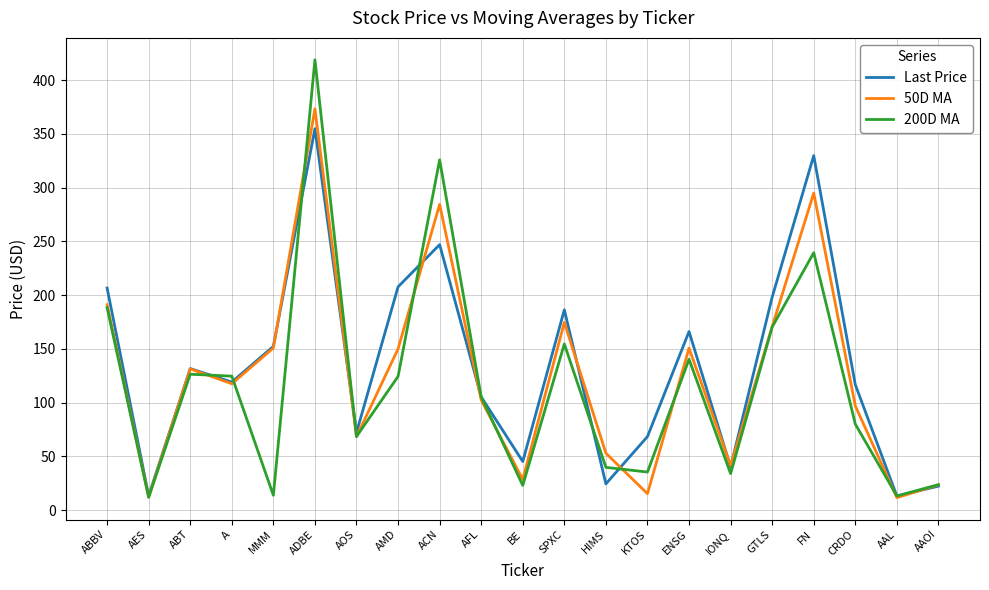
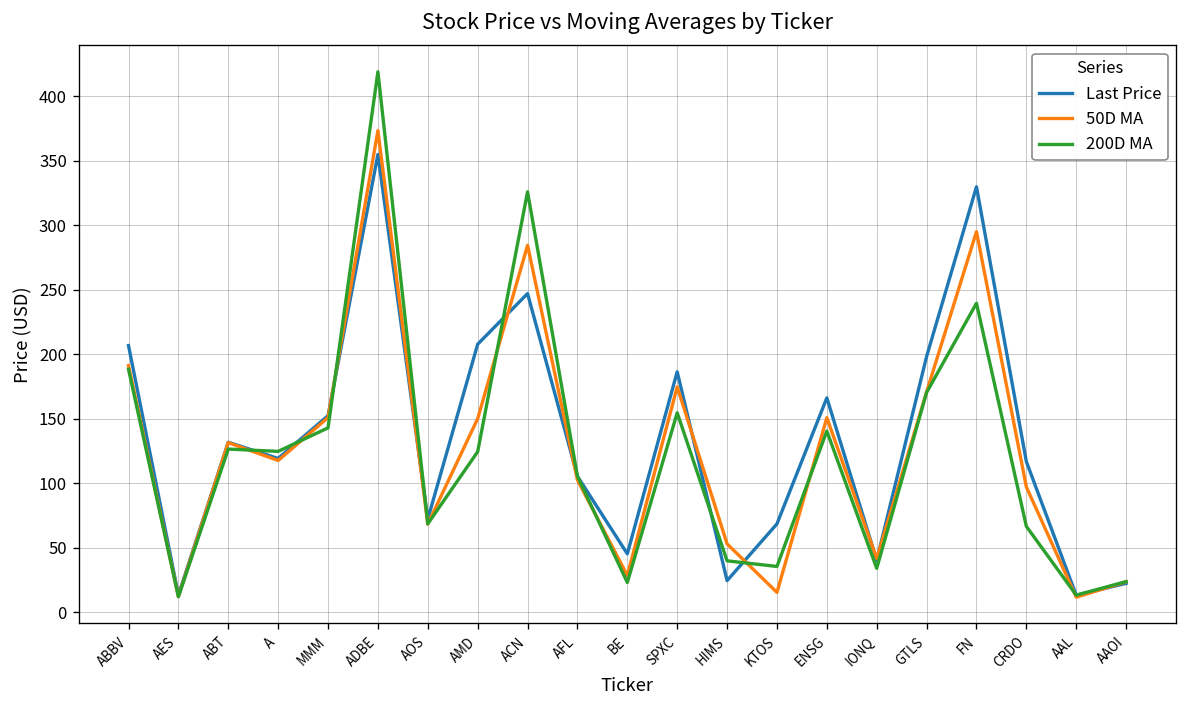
200D MA, MMM: 14 -> 143
200D MA, CRDO: 80 -> 67
